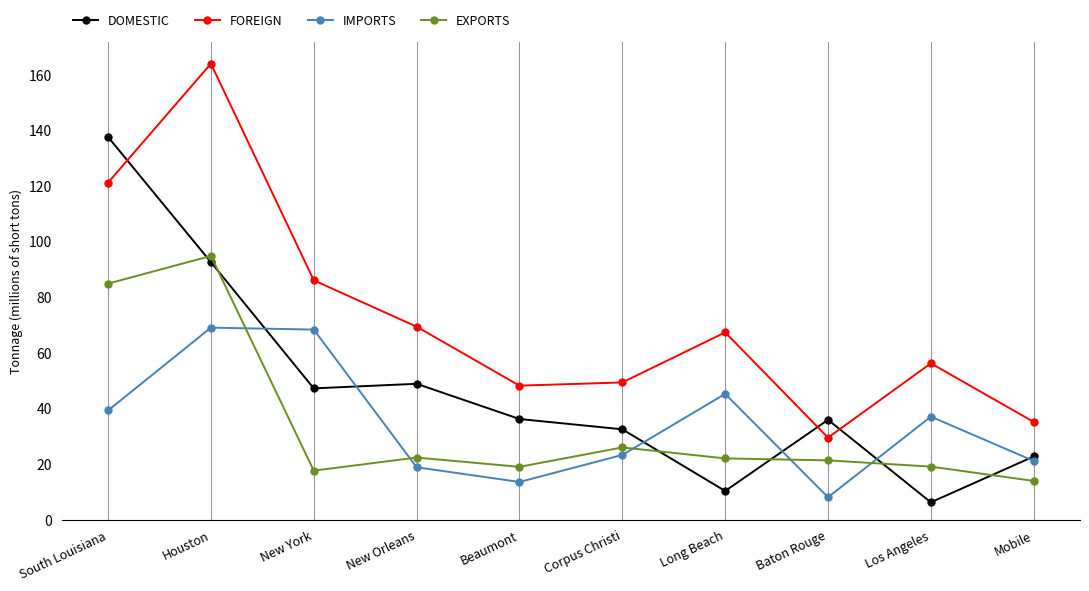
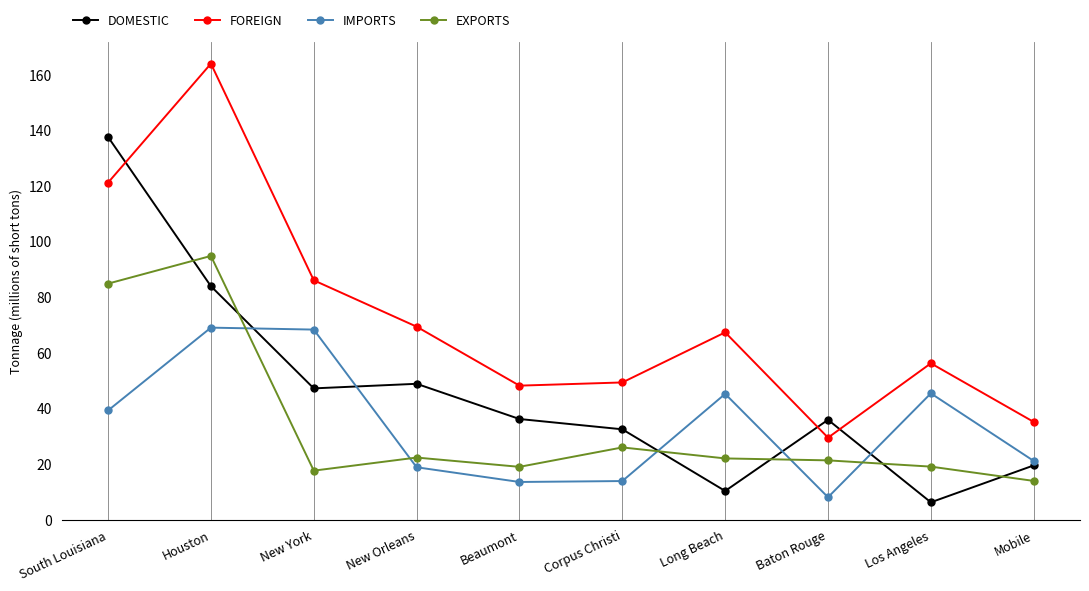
DOMESTIC, Houston: 93 -> 84
IMPORTS, Corpus Christi: 23 -> 14
IMPORTS, Los Angeles: 37 -> 45
DOMESTIC, Mobile: 23 -> 20
